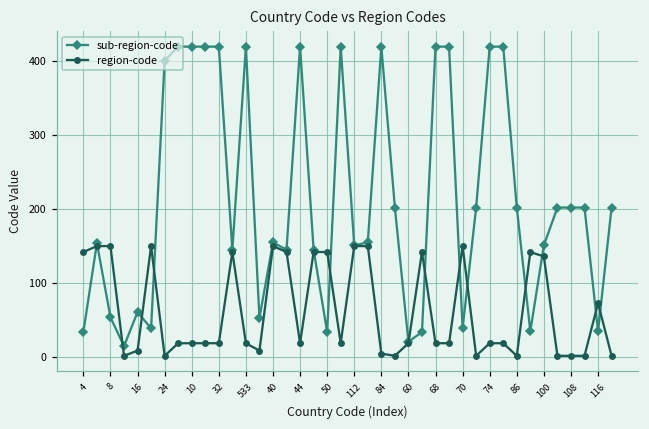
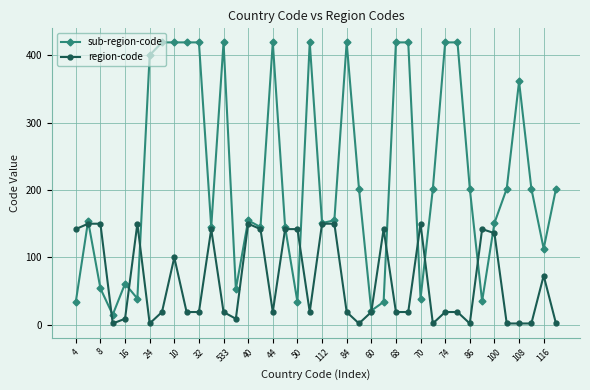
region-code, 10: 20 -> 100
region-code, 84: 10 -> 20
sub-region-code, 108: 200 -> 360
sub-region-code, 116: 40 -> 110
